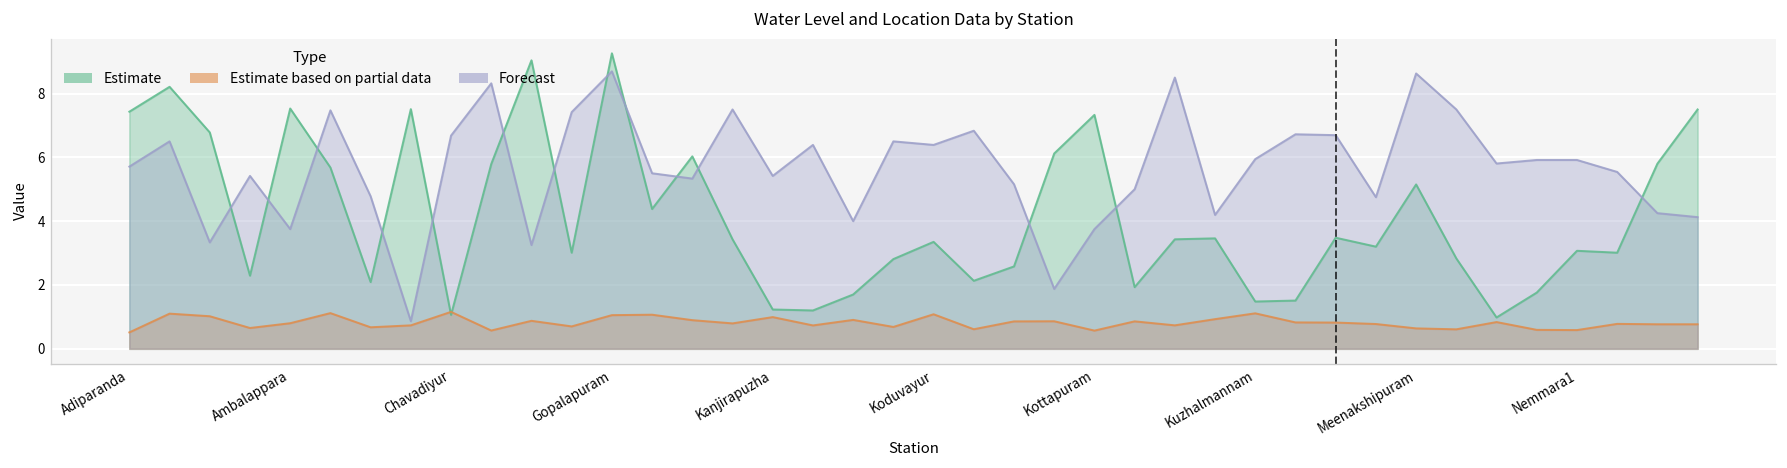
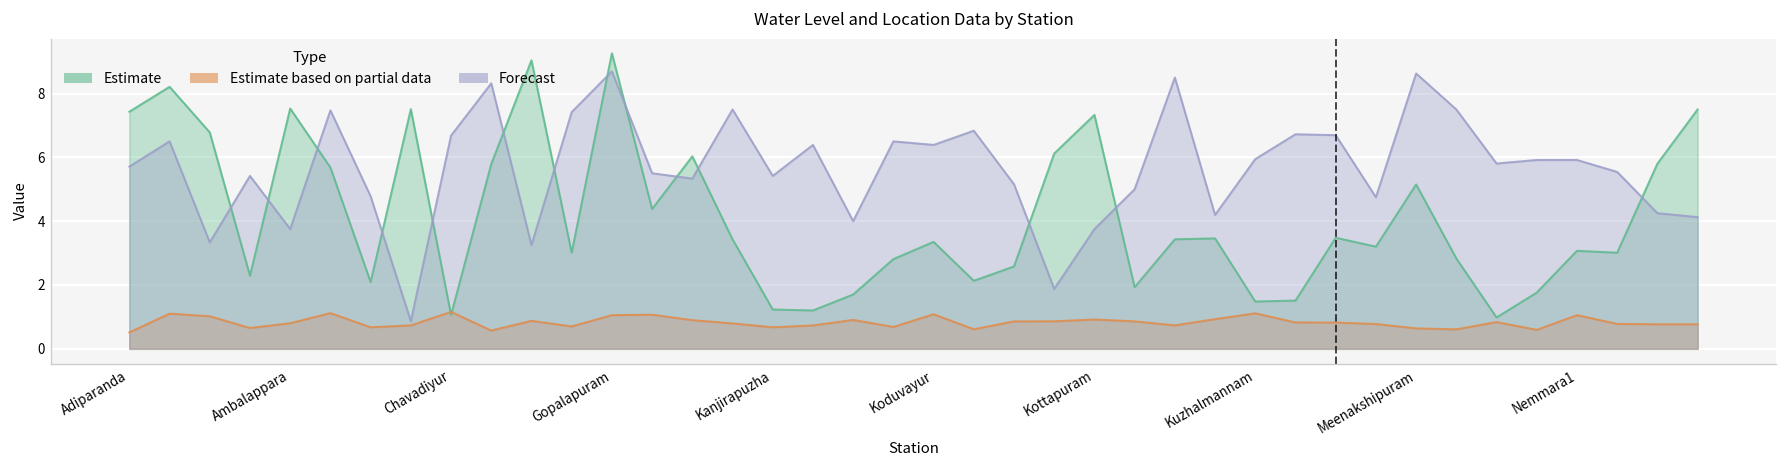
Estimate based on partial data, Kanjirapuzha: 1.0 -> 0.7
Estimate based on partial data, Kottapuram: 0.6 -> 0.9
Estimate based on partial data, Nemmara1: 0.6 -> 1.1
